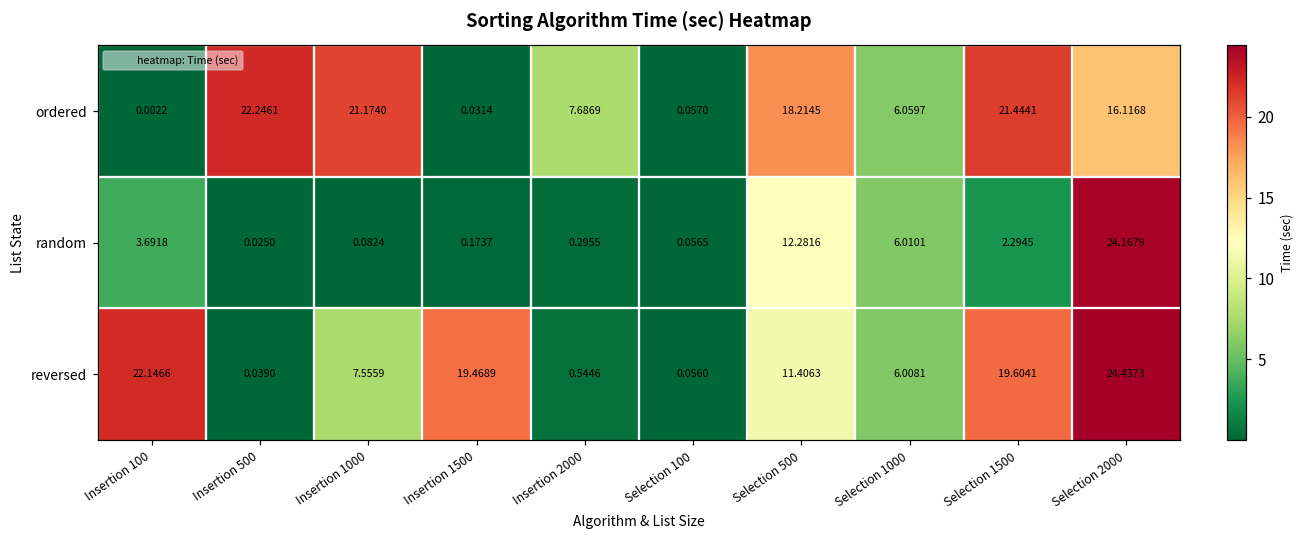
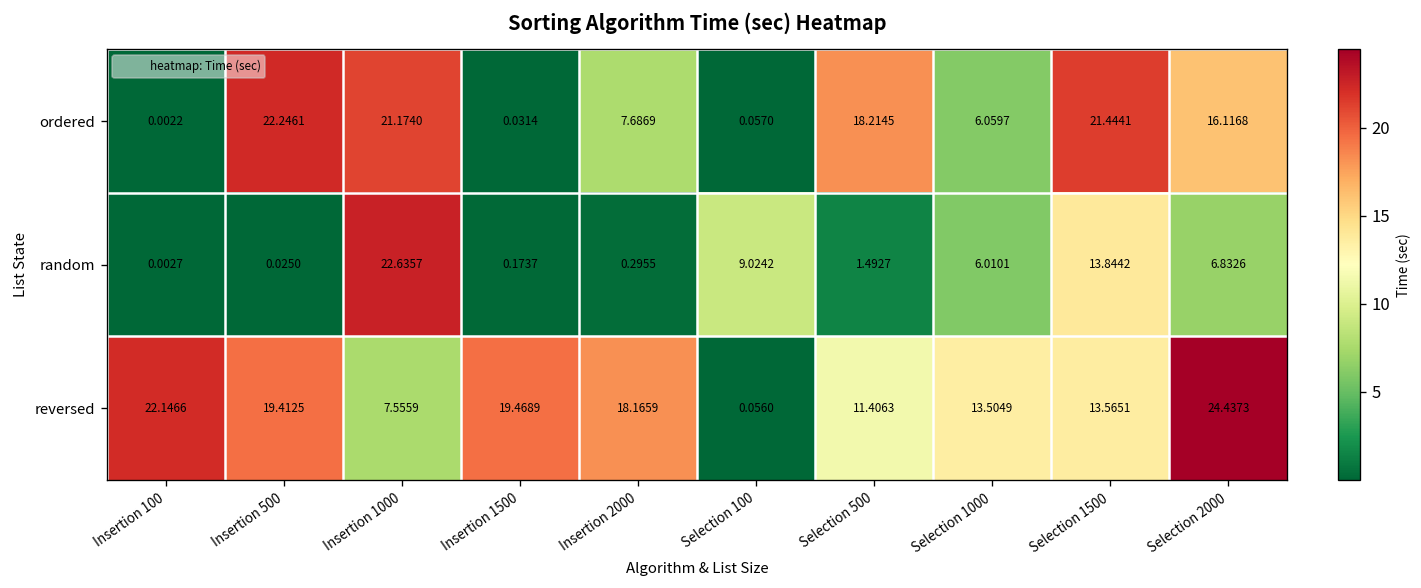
random, Insertion 100: 3.6918 -> 0.0027
random, Insertion 1000: 0.0824 -> 22.6357
random, Selection 100: 0.0565 -> 9.0242
random, Selection 500: 12.2816 -> 1.4927
random, Selection 1500: 2.2945 -> 13.8442
random, Selection 2000: 24.1679 -> 6.8326
reversed, Insertion 500: 0.0390 -> 19.4125
reversed, Insertion 2000: 0.5446 -> 18.1659
reversed, Selection 1000: 6.0081 -> 13.5049
reversed, Selection 1500: 19.6041 -> 13.5651
